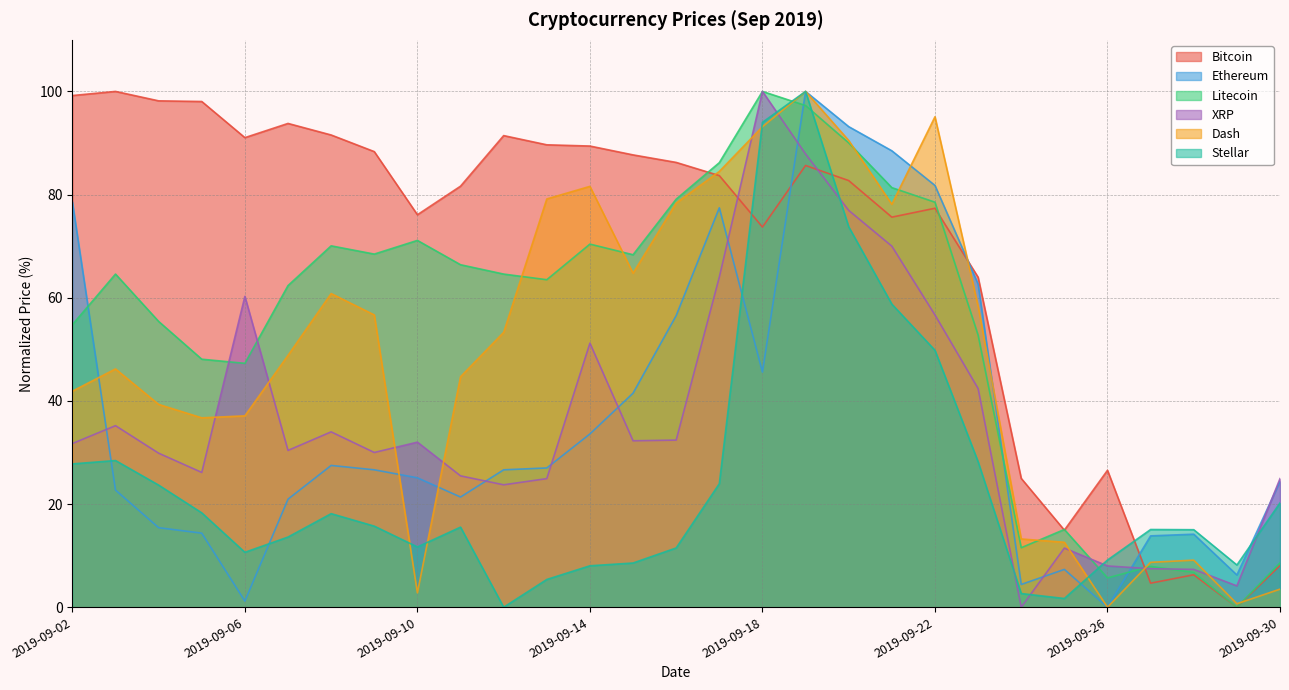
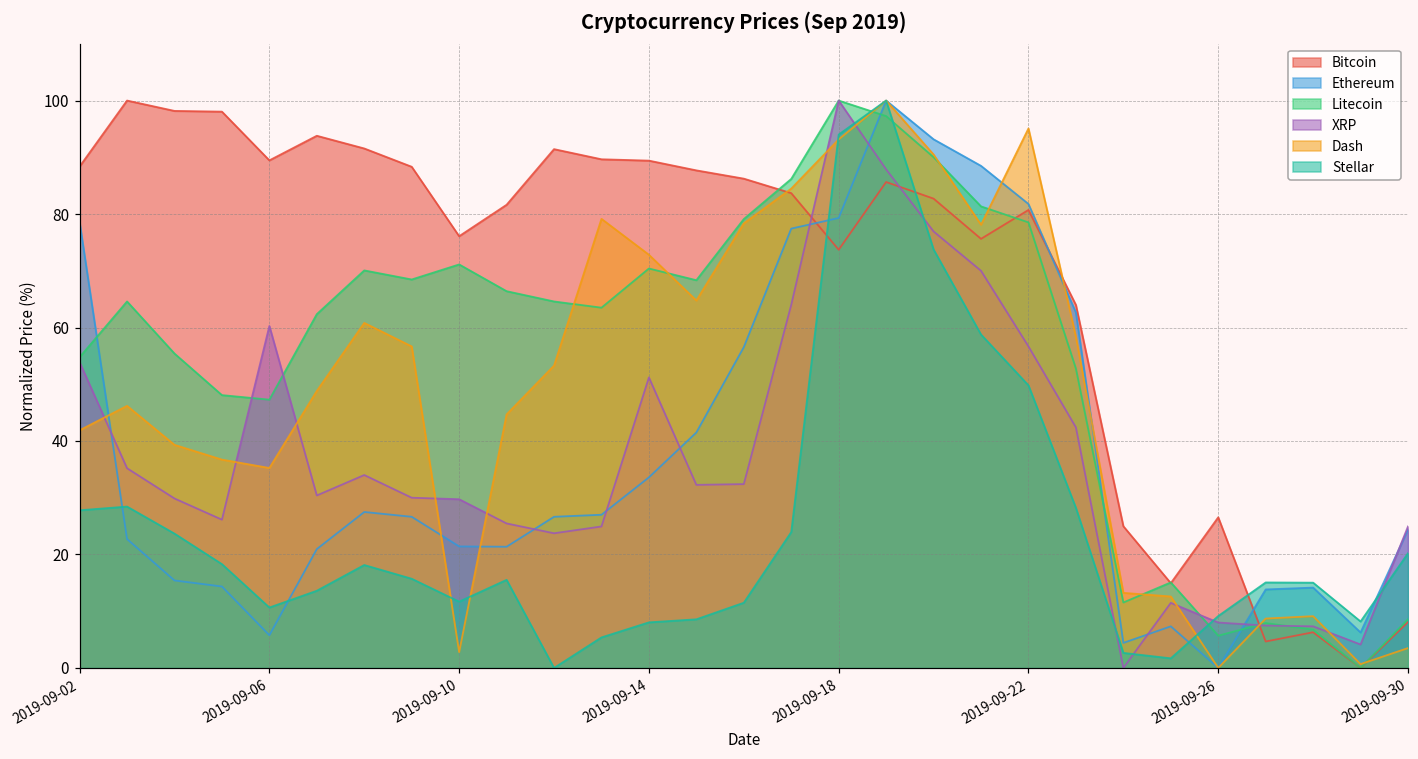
Bitcoin, 2019-09-02: 99 -> 88
XRP, 2019-09-02: 32 -> 54
Bitcoin, 2019-09-06: 91 -> 89
Ethereum, 2019-09-06: 1 -> 6
Dash, 2019-09-06: 37 -> 35
Ethereum, 2019-09-10: 25 -> 21
XRP, 2019-09-10: 32 -> 30
Dash, 2019-09-14: 82 -> 73
Ethereum, 2019-09-18: 46 -> 79
Bitcoin, 2019-09-22: 77 -> 81
